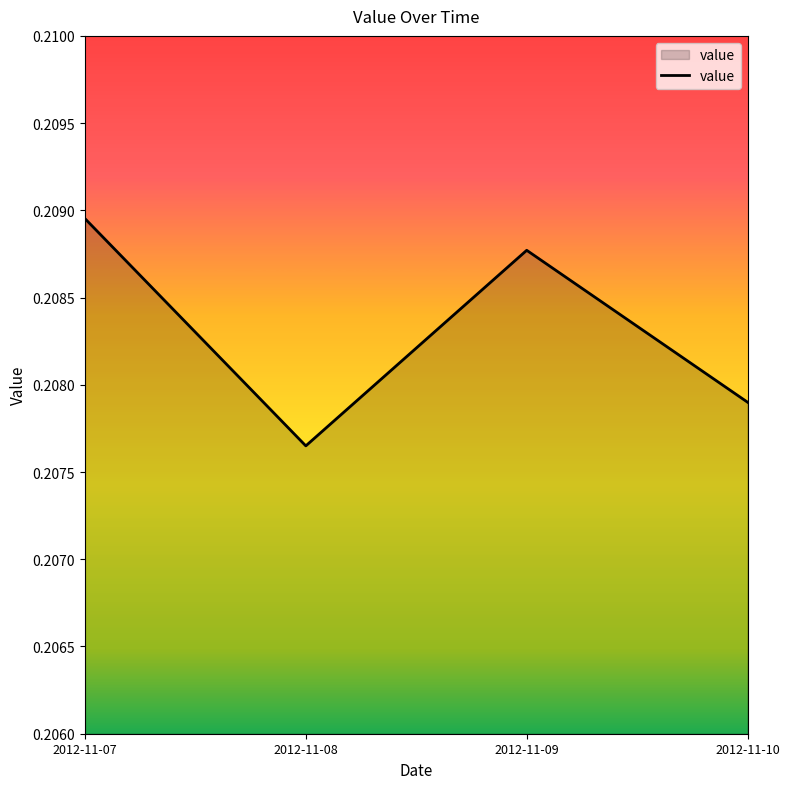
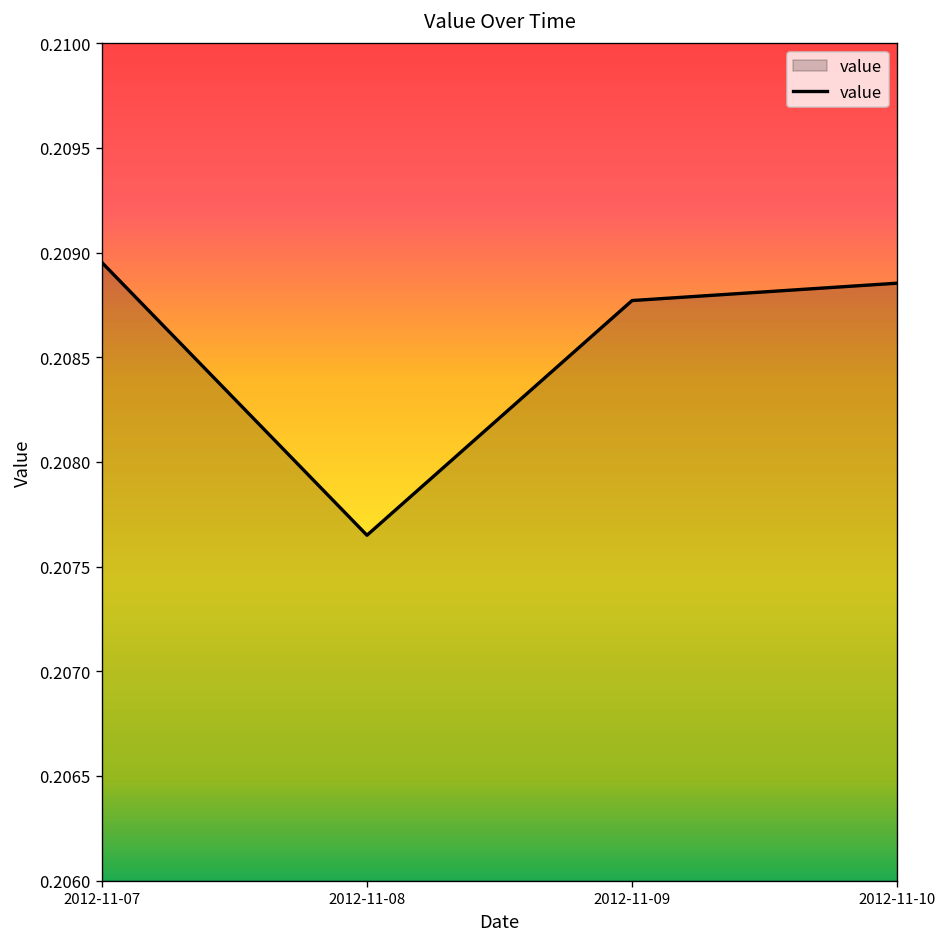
2012-11-10: 0.20790 -> 0.20885
